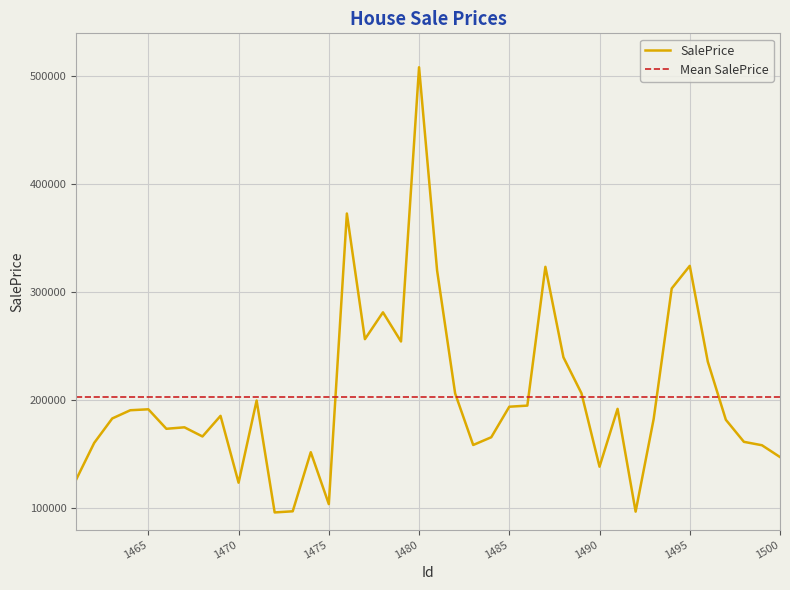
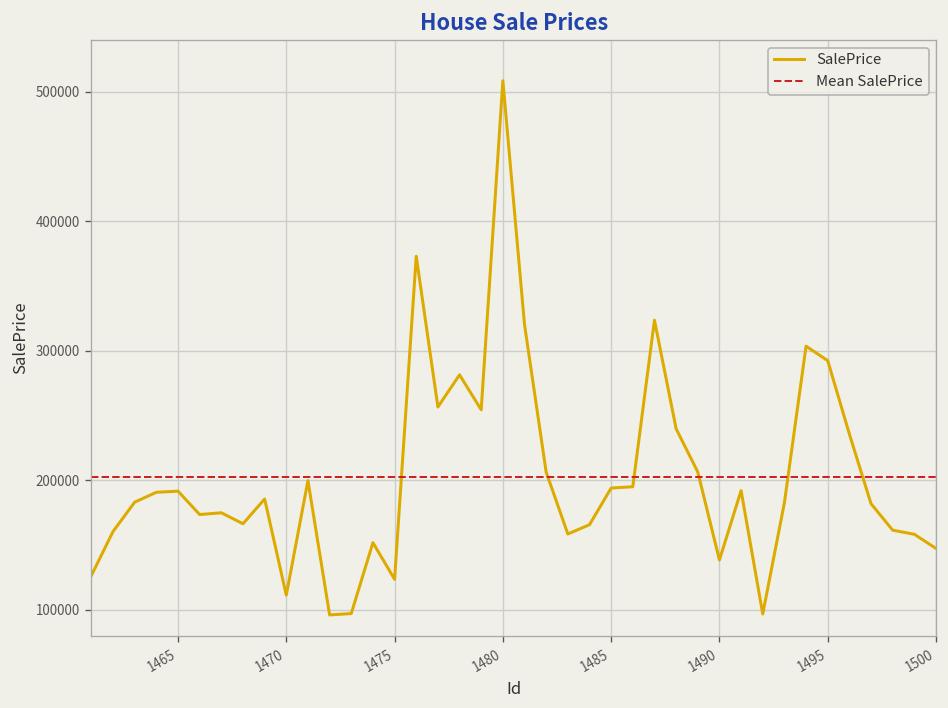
1470: 124000 -> 111000
1475: 104000 -> 124000
1495: 324000 -> 292000
